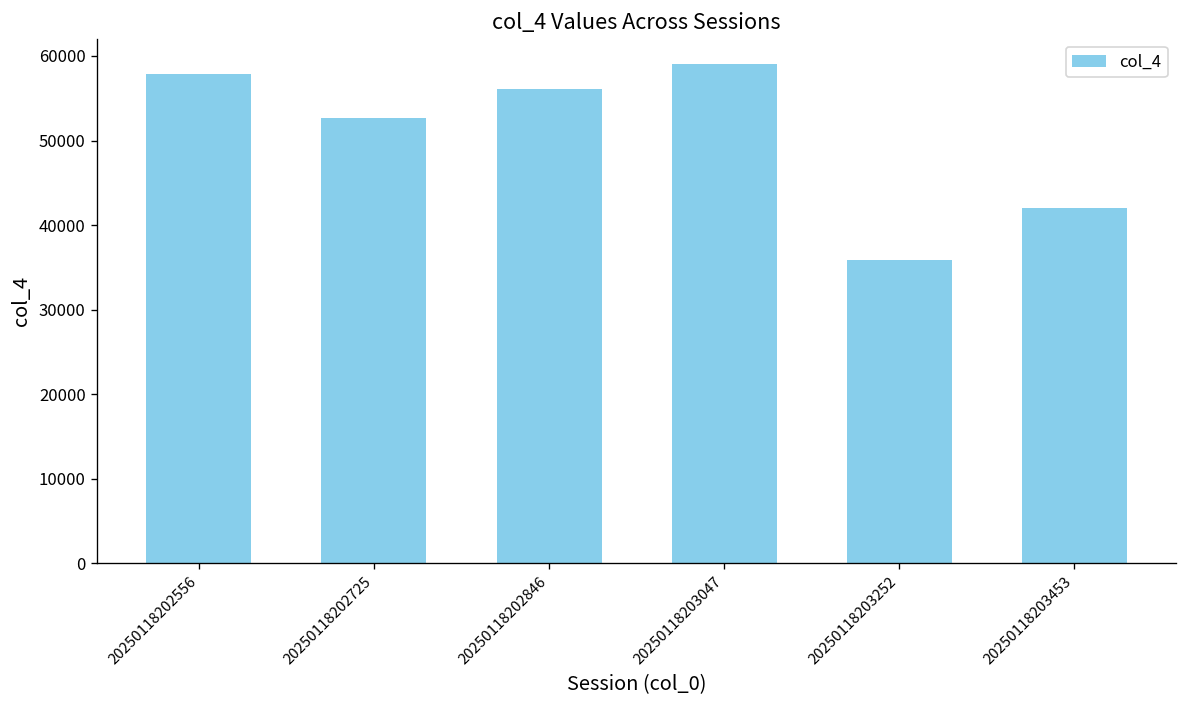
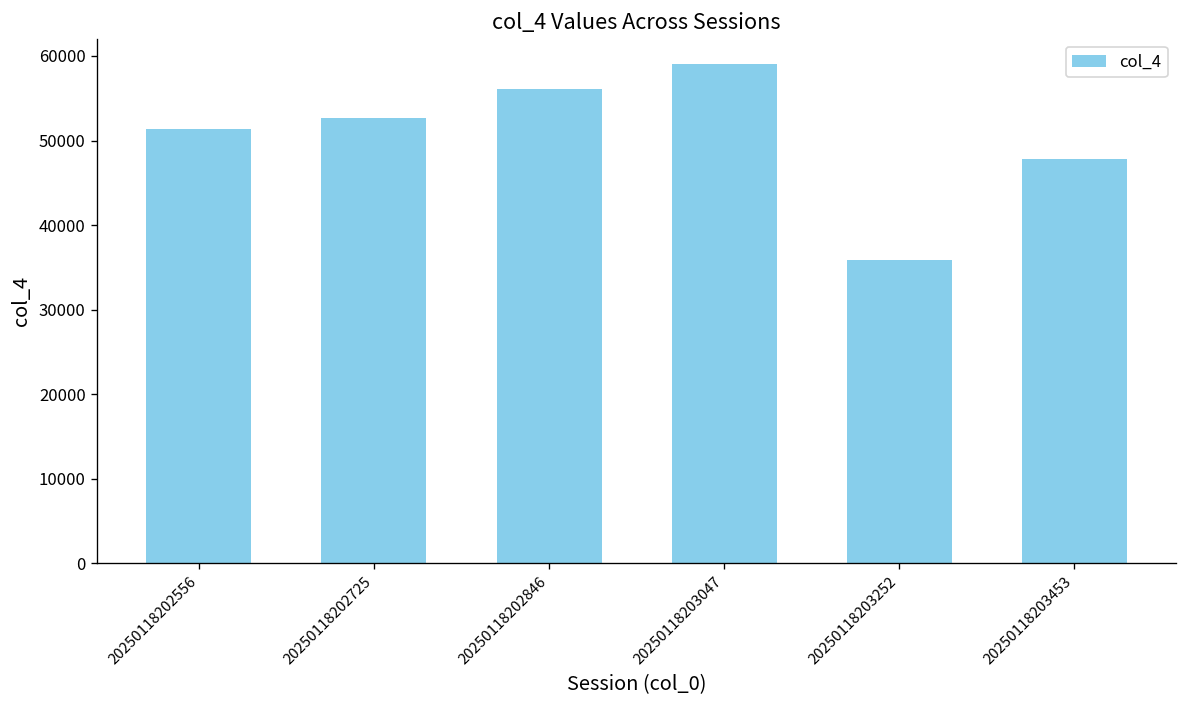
20250118202556: 58000 -> 51000
20250118203453: 42000 -> 48000
